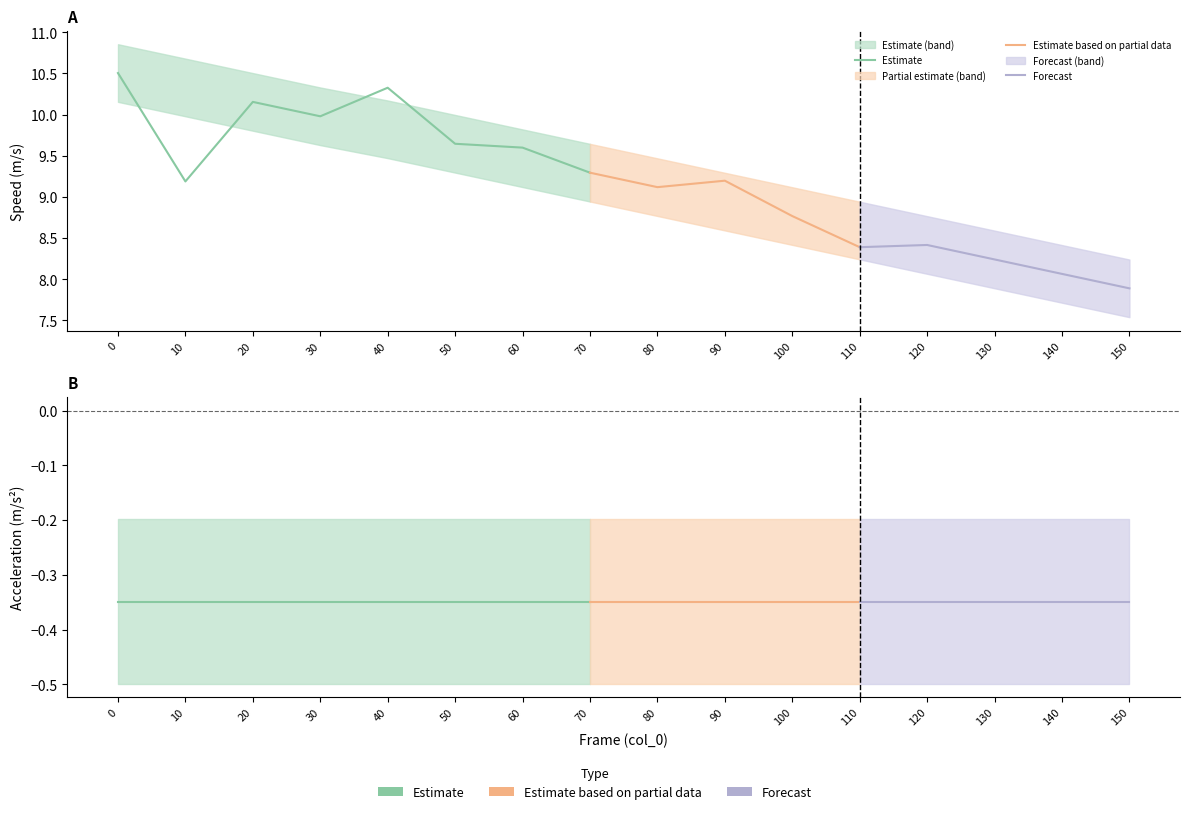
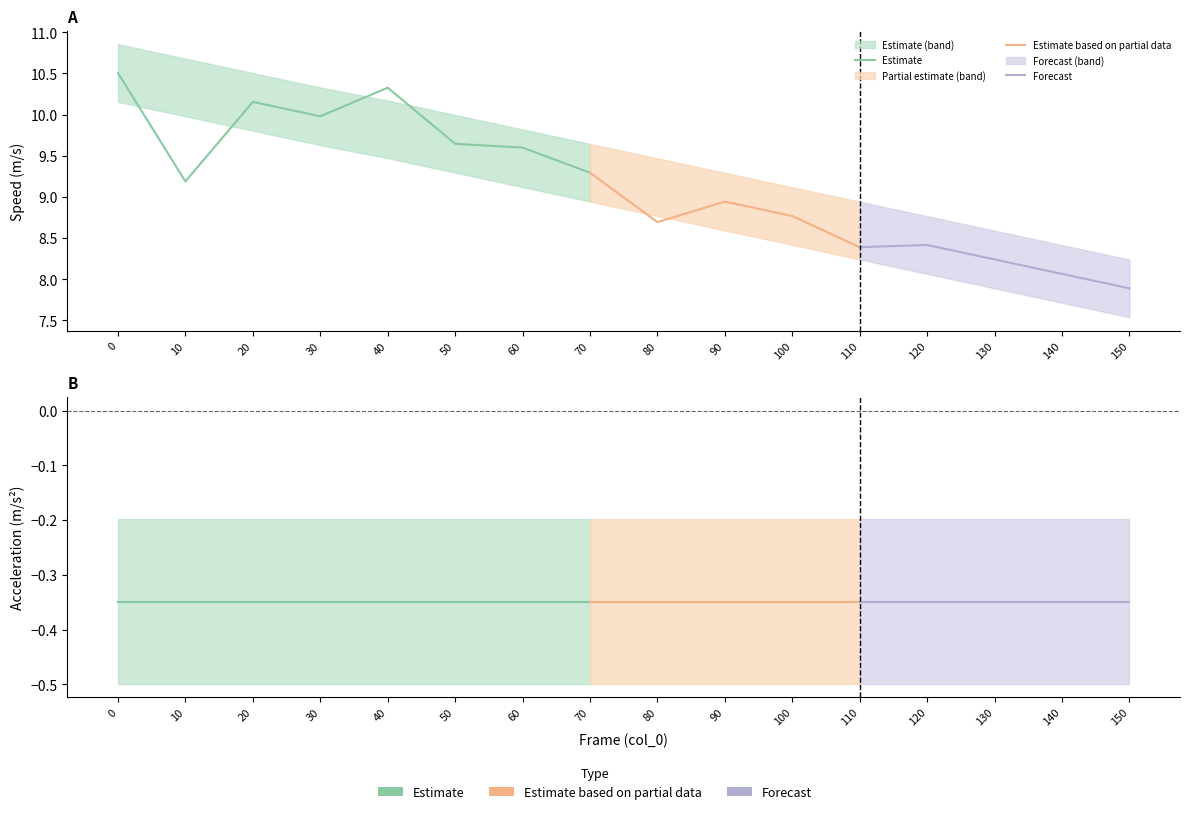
A, Estimate based on partial data, 80: 9.1 -> 8.7
A, Estimate based on partial data, 90: 9.2 -> 8.9
